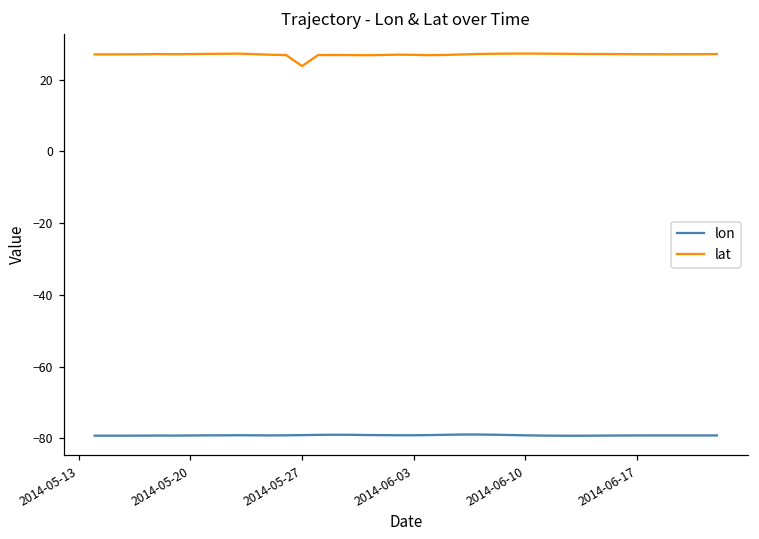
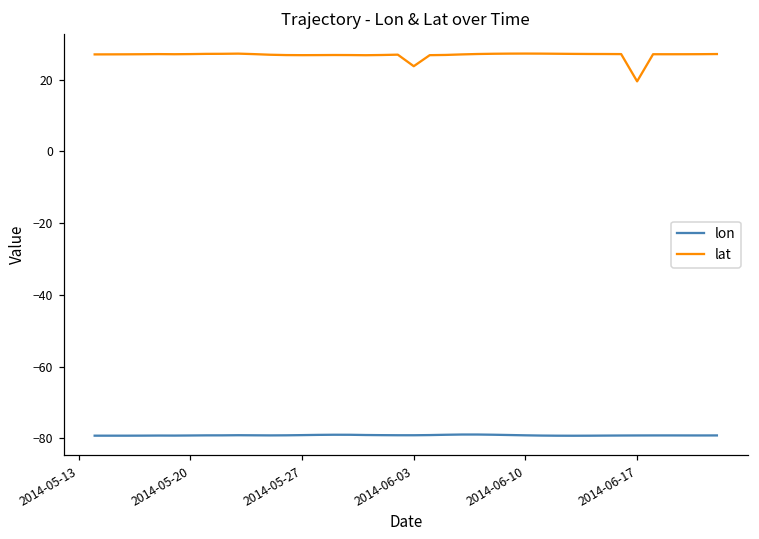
lat, 2014-05-27: 24 -> 27
lat, 2014-06-03: 27 -> 24
lat, 2014-06-17: 27 -> 20
